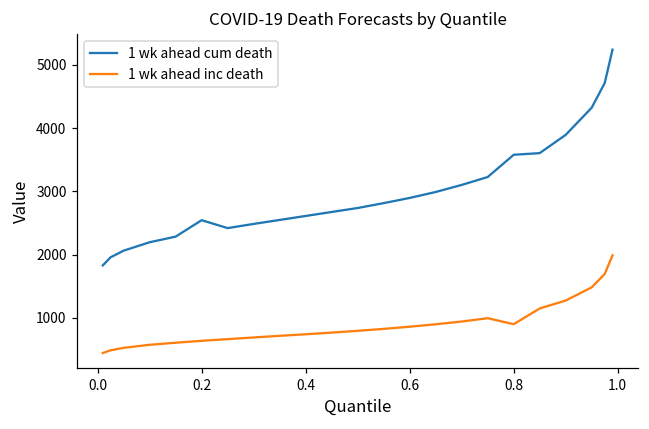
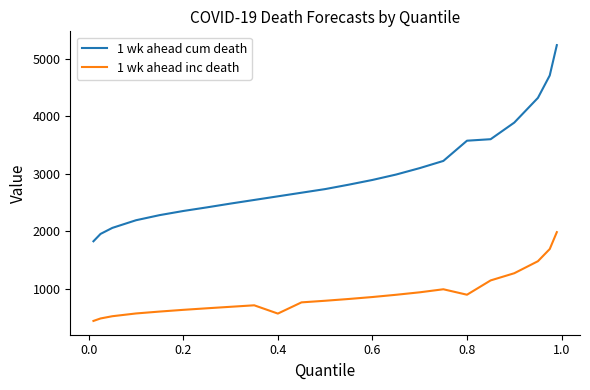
1 wk ahead cum death, 0.2: 2500 -> 2400
1 wk ahead inc death, 0.4: 700 -> 600
